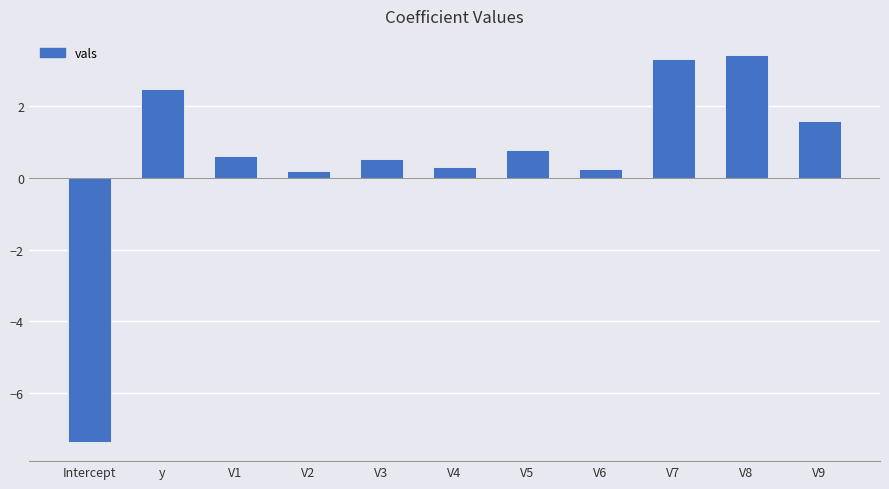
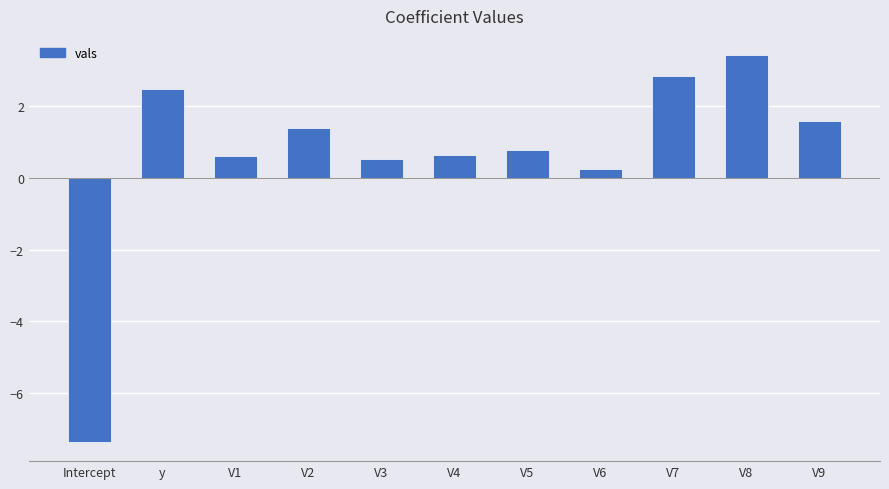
V2: 0.2 -> 1.4
V4: 0.3 -> 0.6
V7: 3.3 -> 2.8
